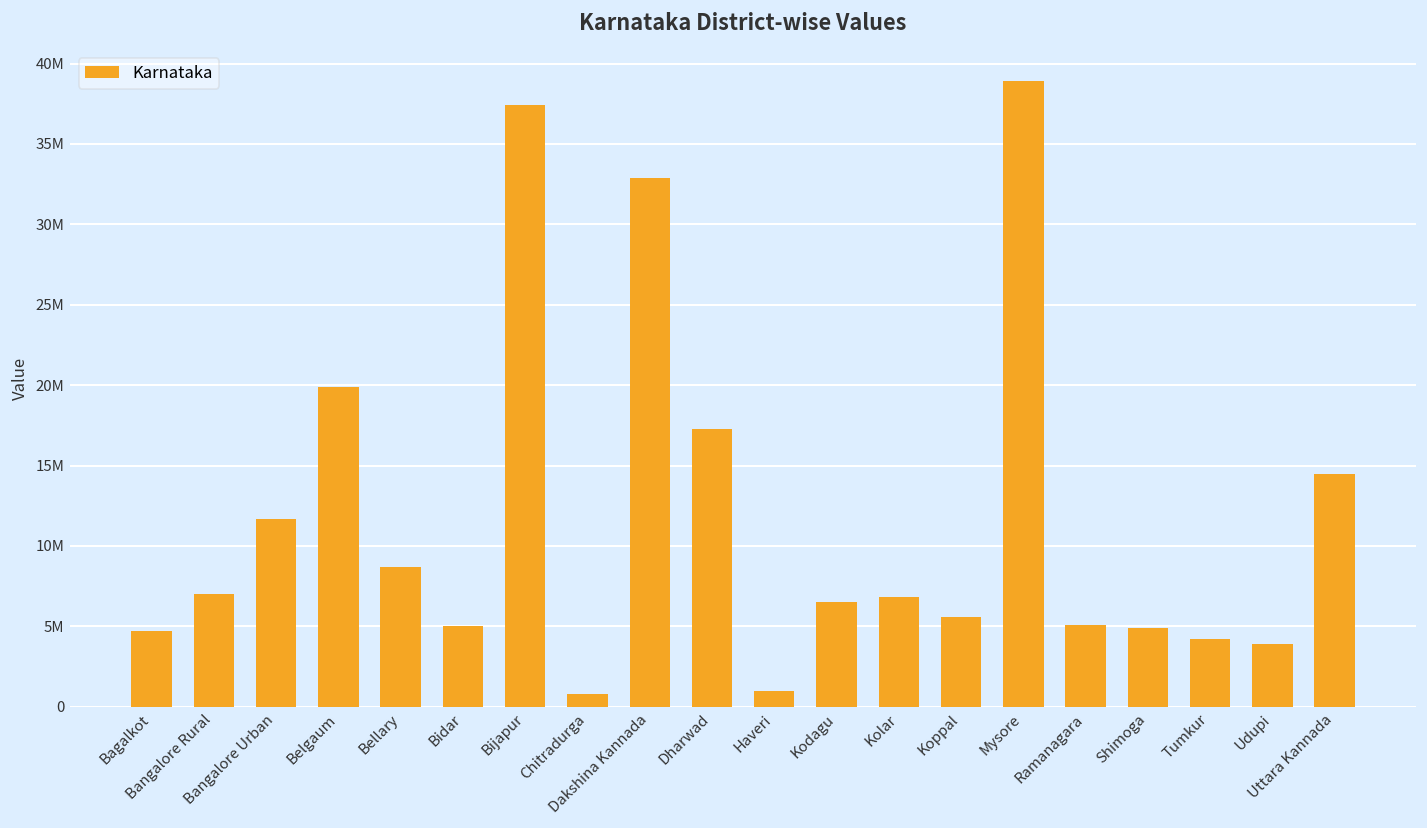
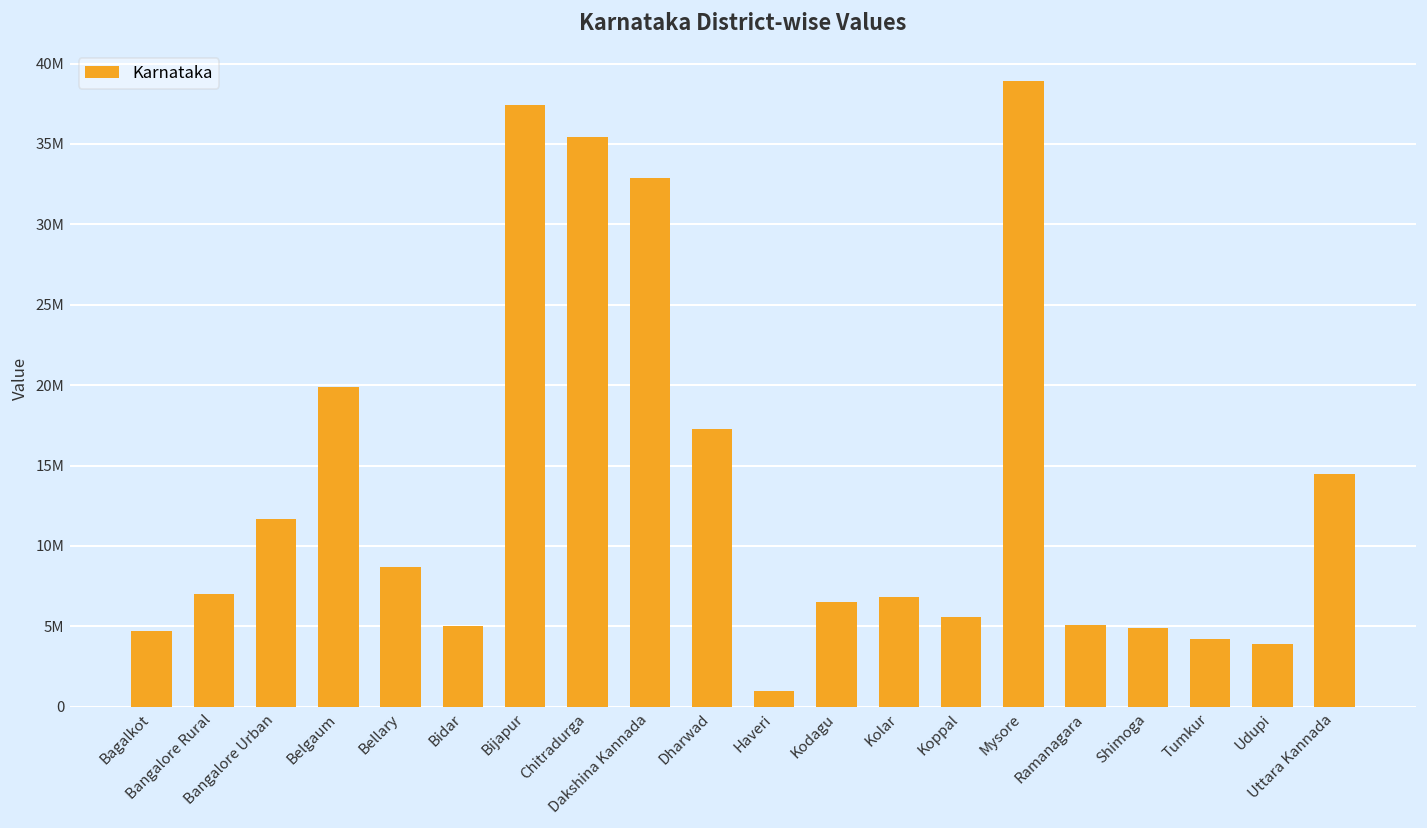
Chitradurga: 800000 -> 35500000
